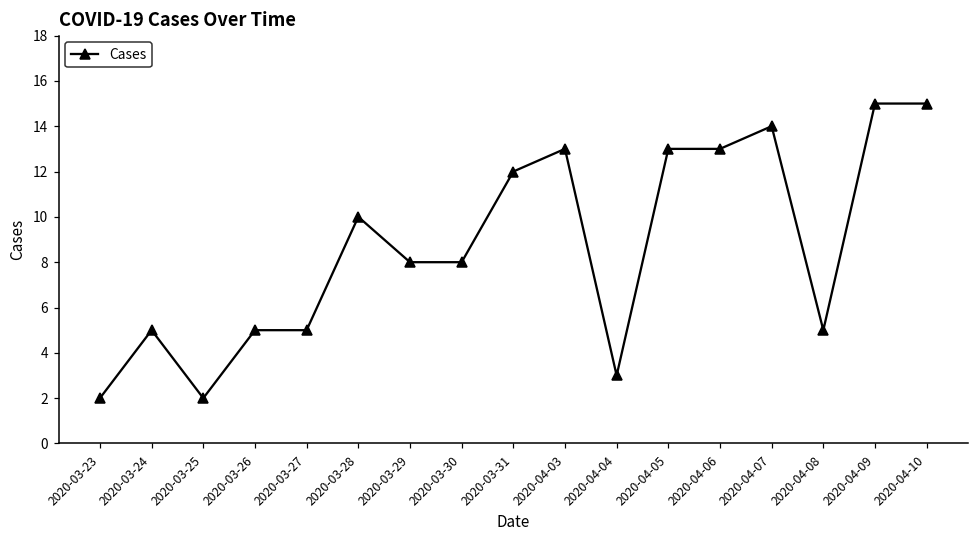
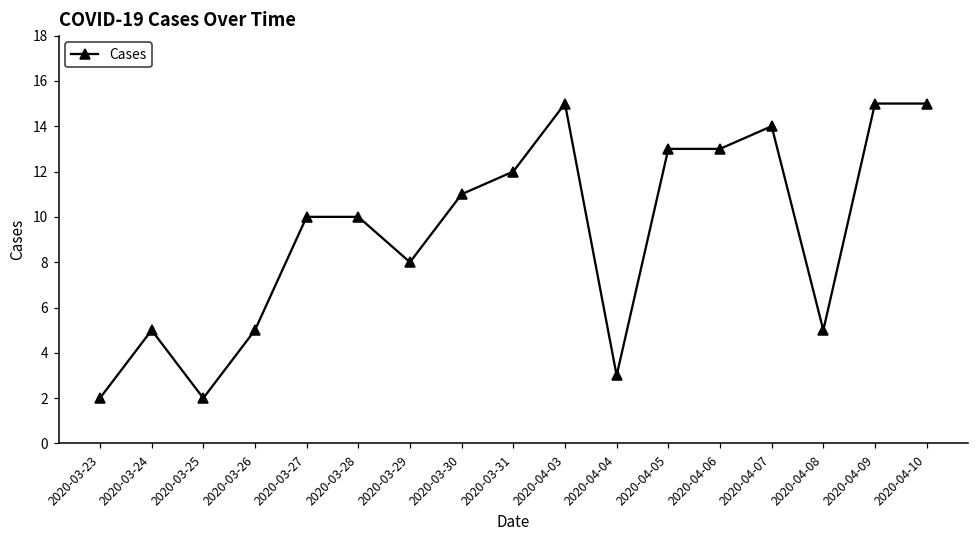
2020-03-27: 5 -> 10
2020-03-30: 8 -> 11
2020-04-03: 13 -> 15
